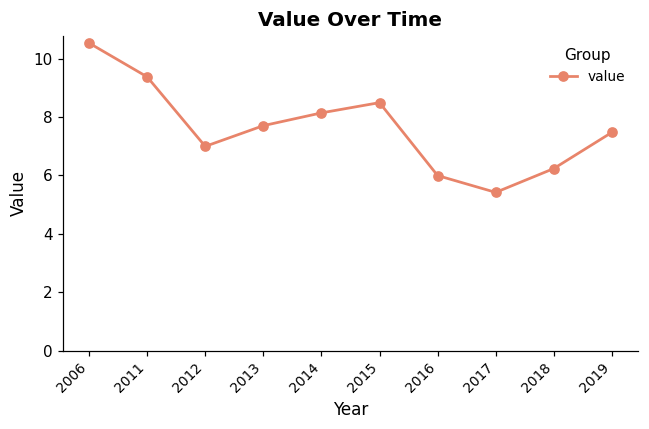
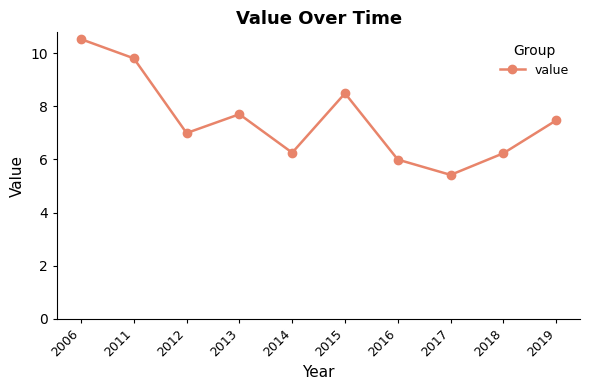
2011: 9.4 -> 9.8
2014: 8.1 -> 6.3
